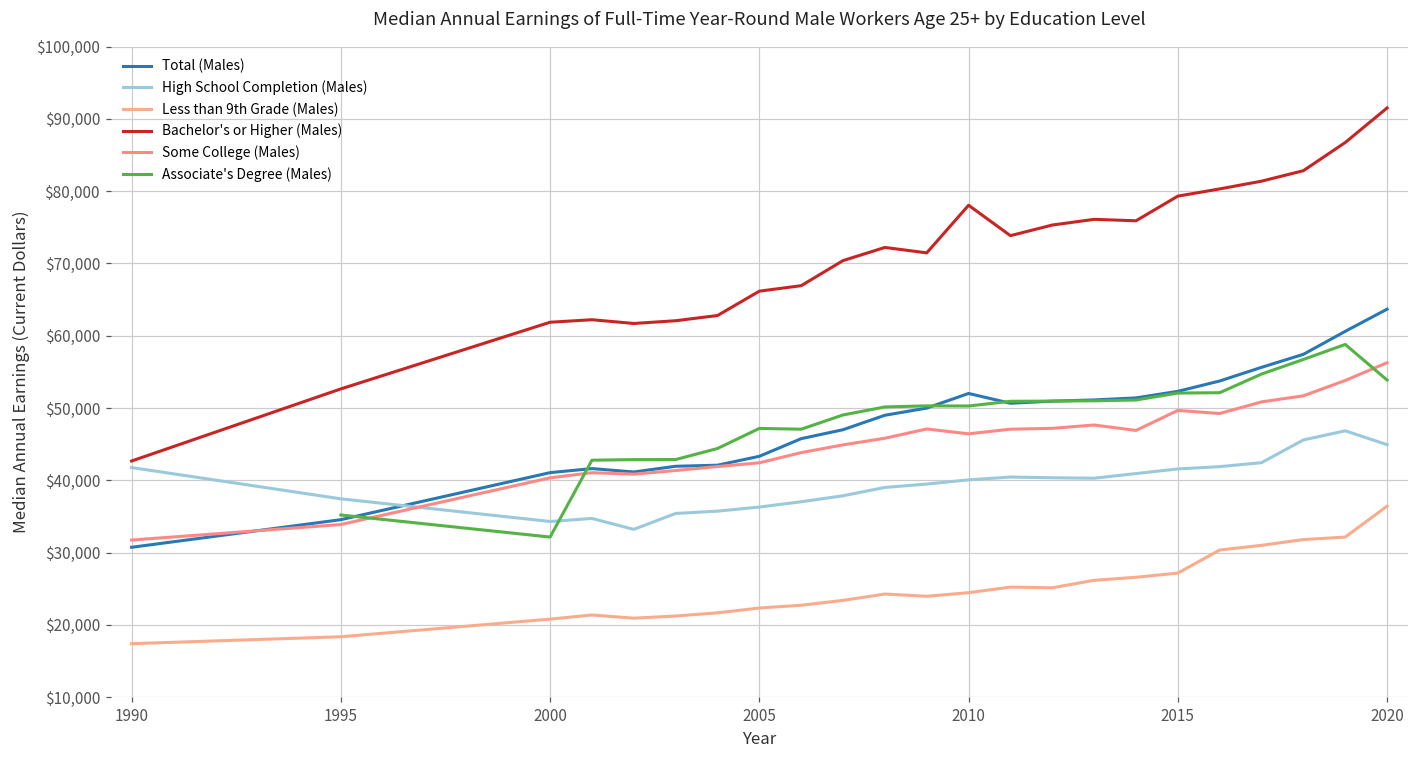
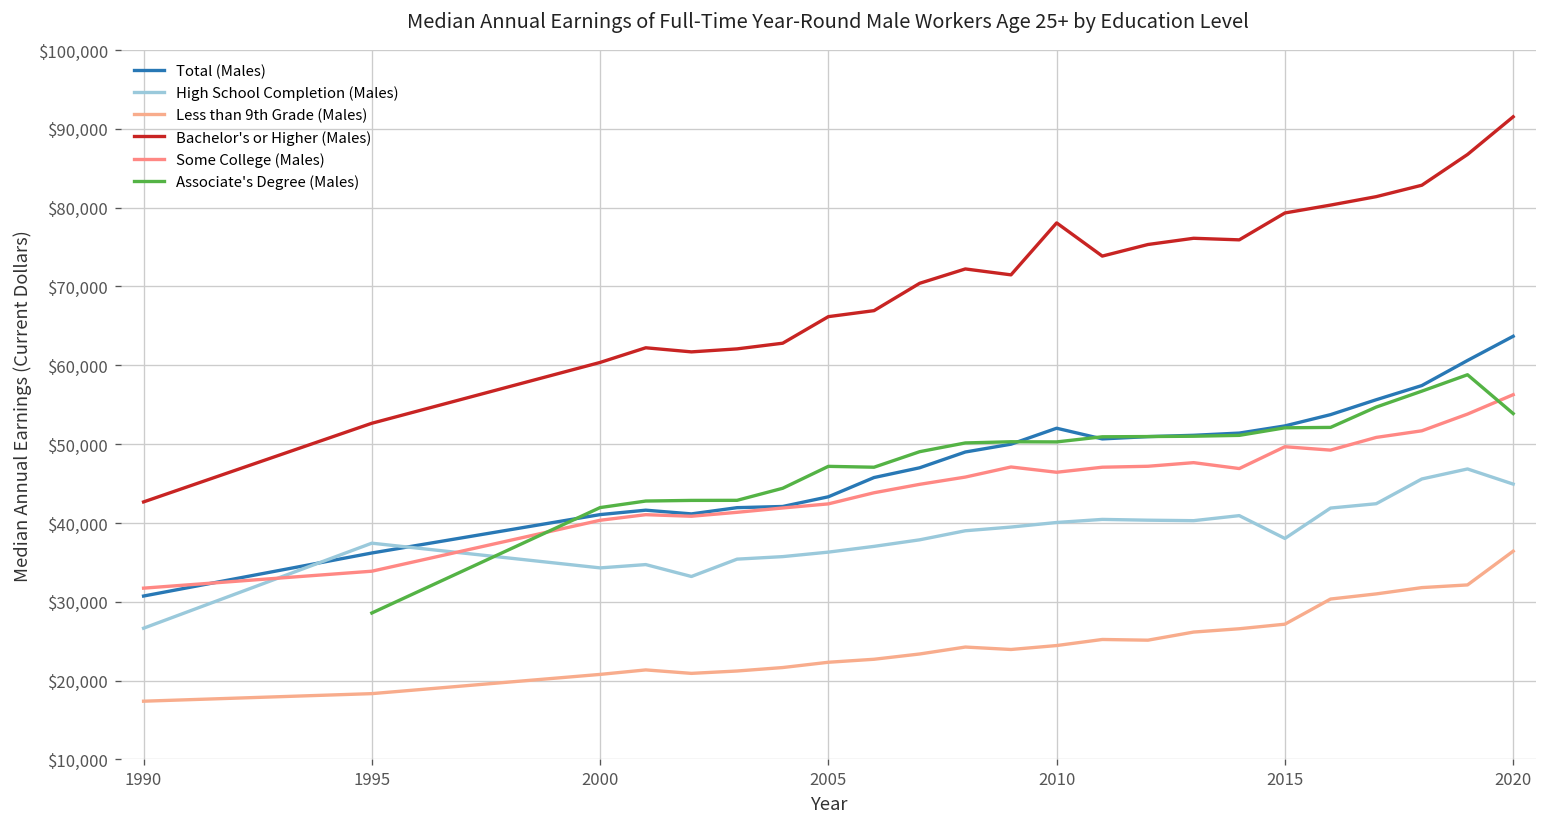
High School Completion (Males), 1990: $42,000 -> $27,000
Total (Males), 1995: $35,000 -> $36,000
Associate's Degree (Males), 1995: $35,000 -> $29,000
Bachelor's or Higher (Males), 2000: $62,000 -> $60,000
Associate's Degree (Males), 2000: $32,000 -> $42,000
High School Completion (Males), 2015: $42,000 -> $38,000
